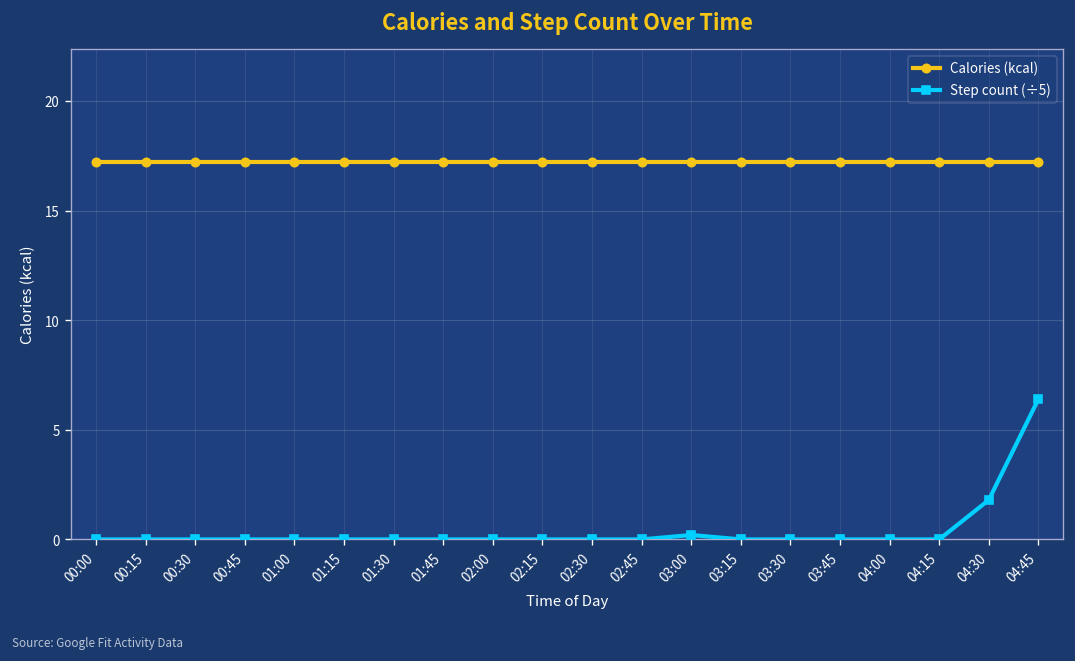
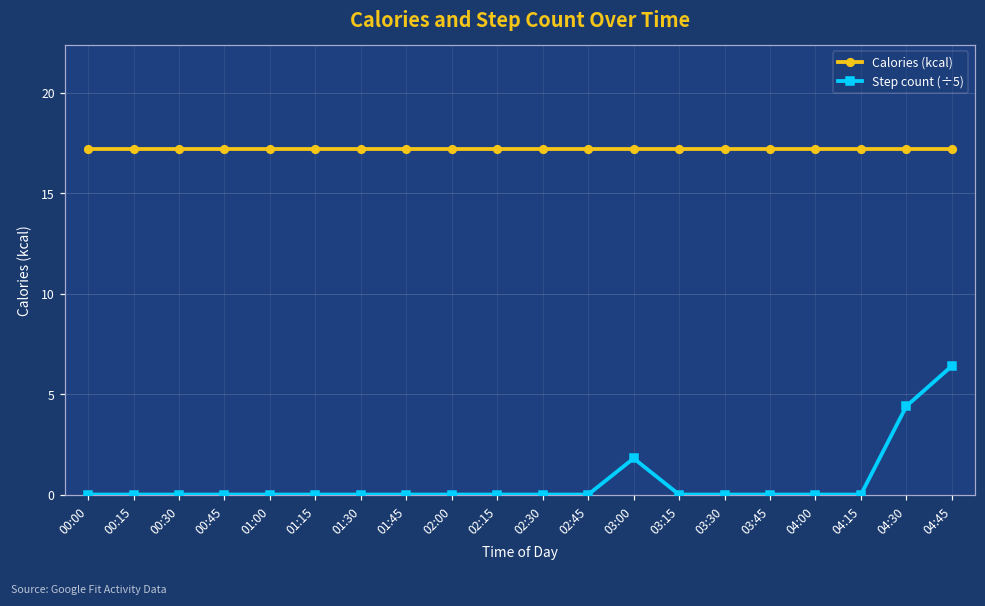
Step count (÷5), 03:00: 0.2 -> 1.8
Step count (÷5), 04:30: 1.8 -> 4.4
